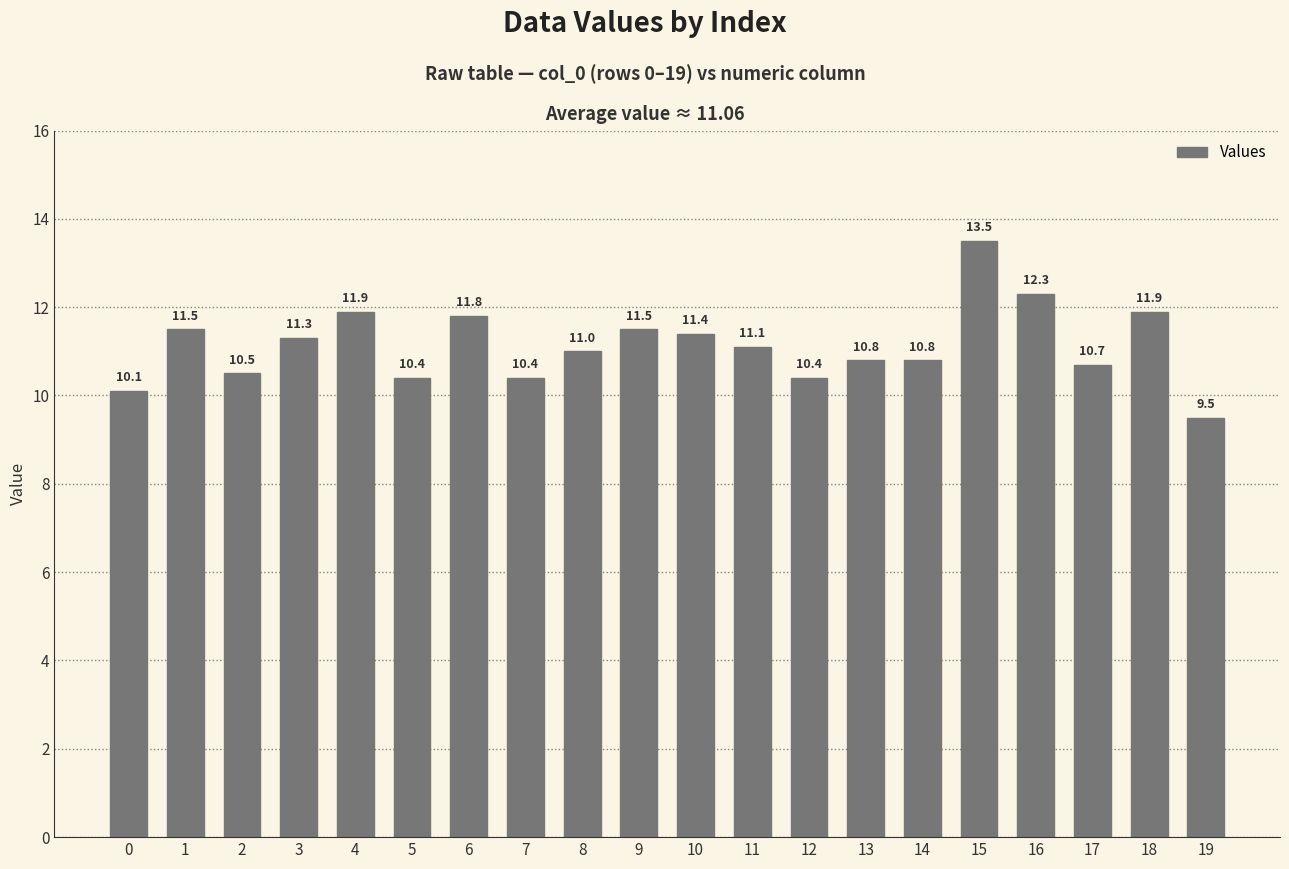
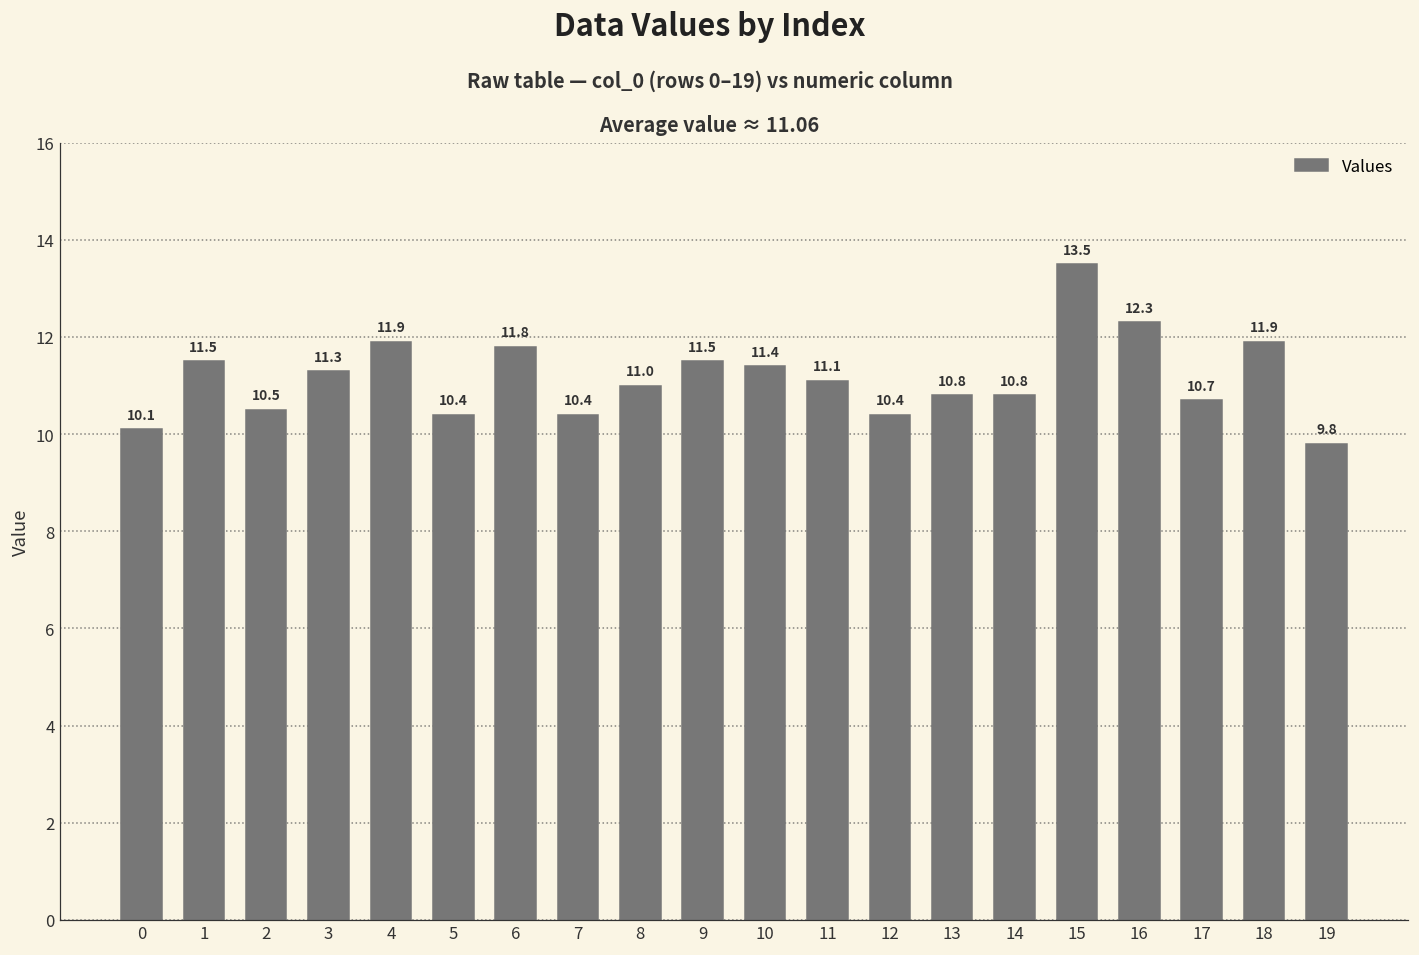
19: 9.5 -> 9.8
